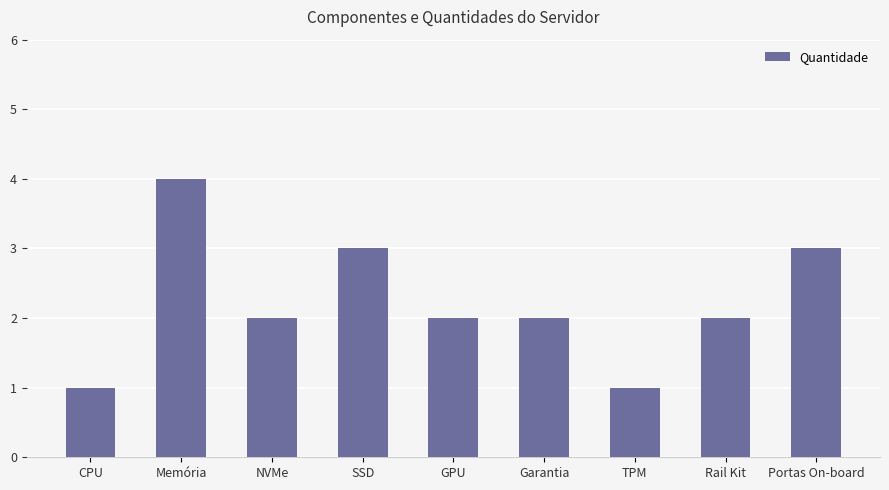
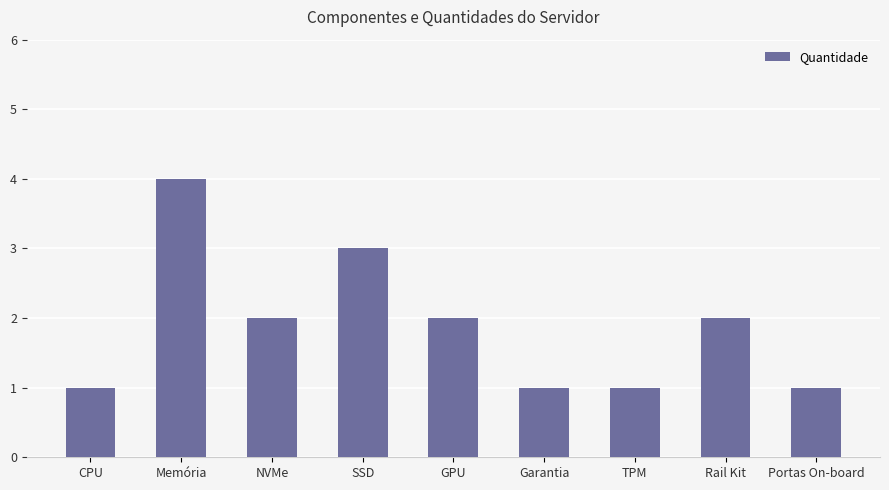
Garantia: 2 -> 1
Portas On-board: 3 -> 1
